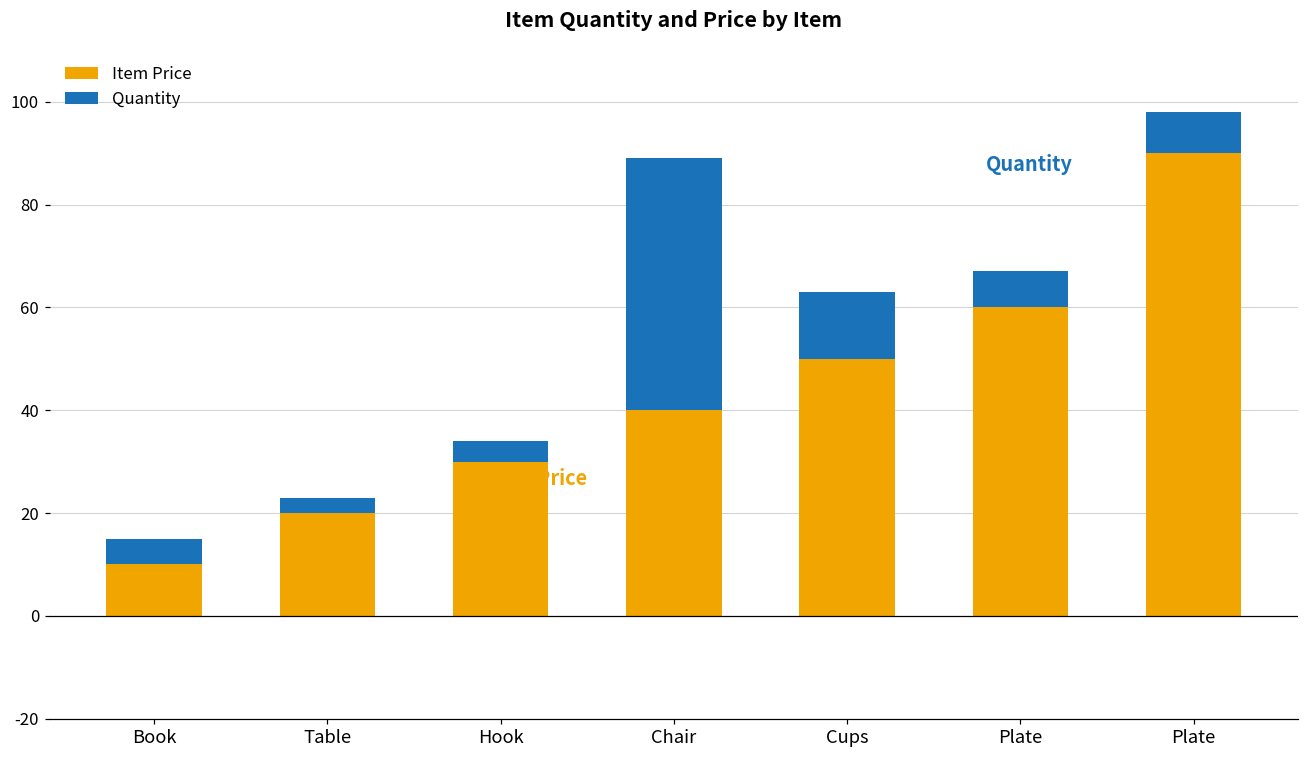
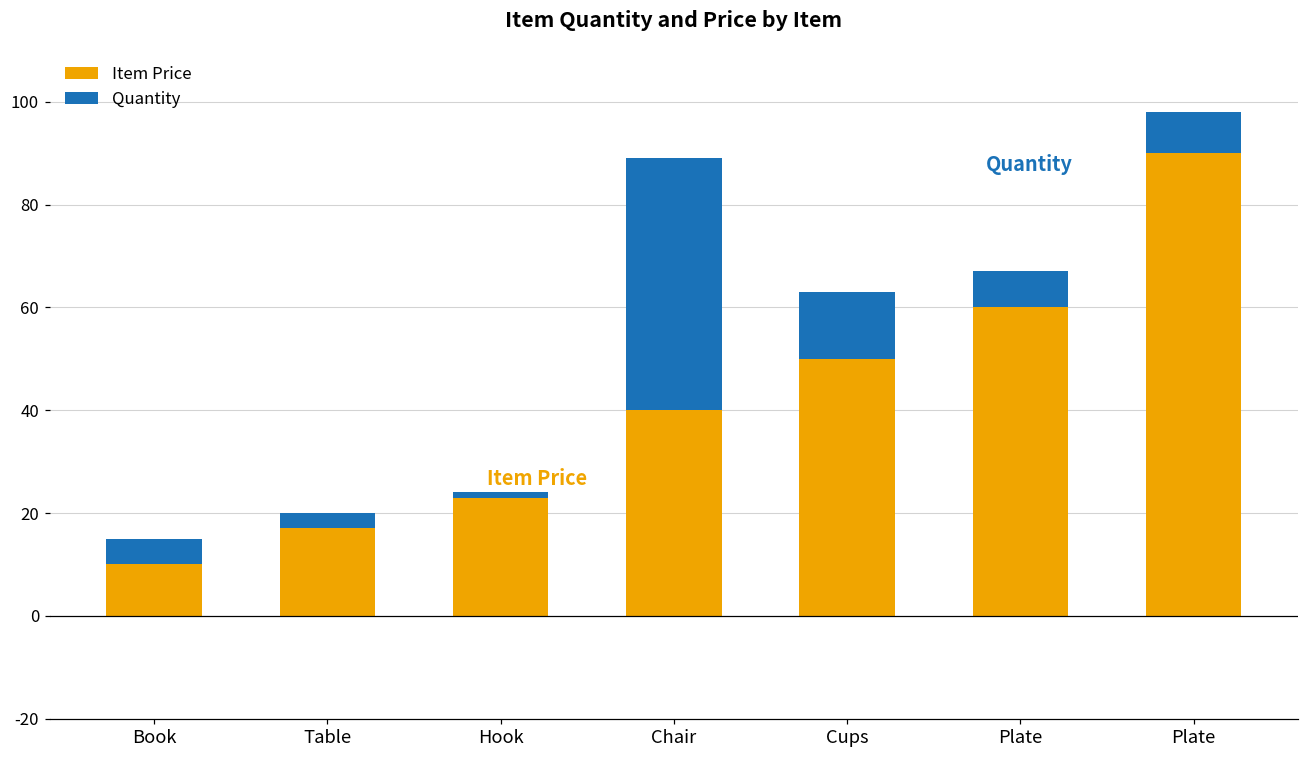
Item Price, Table: 20 -> 17
Item Price, Hook: 30 -> 23
Quantity, Hook: 4 -> 1
